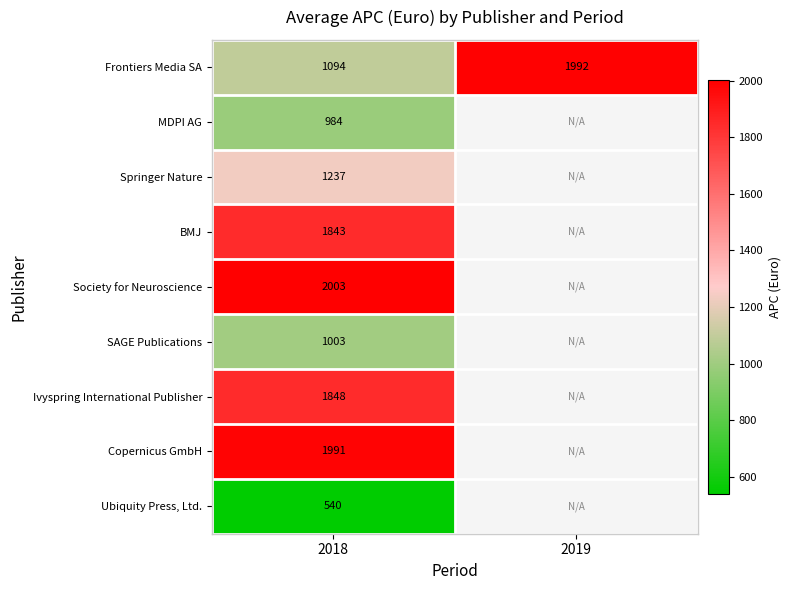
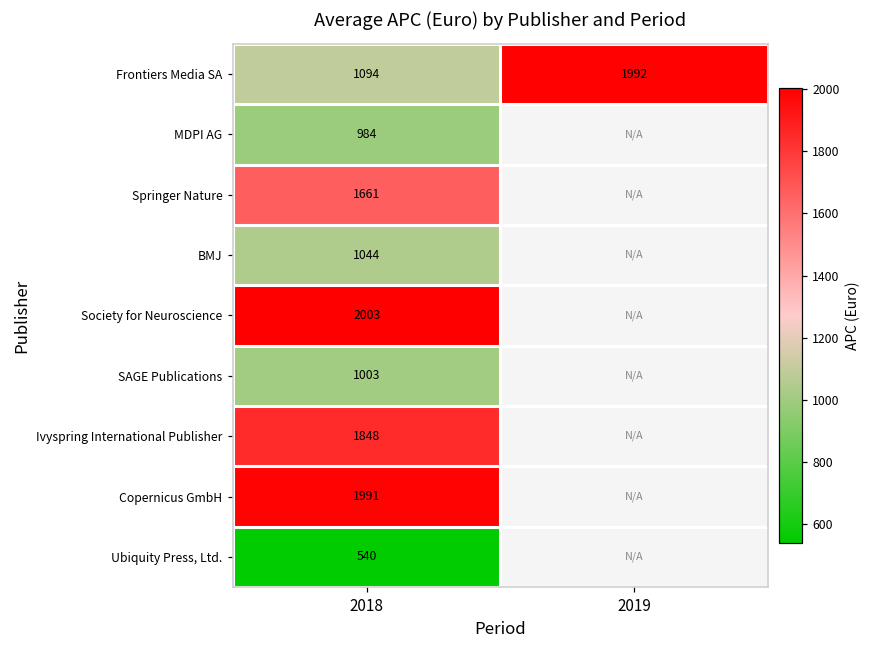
Springer Nature, 2018: 1237 -> 1661
BMJ, 2018: 1843 -> 1044
